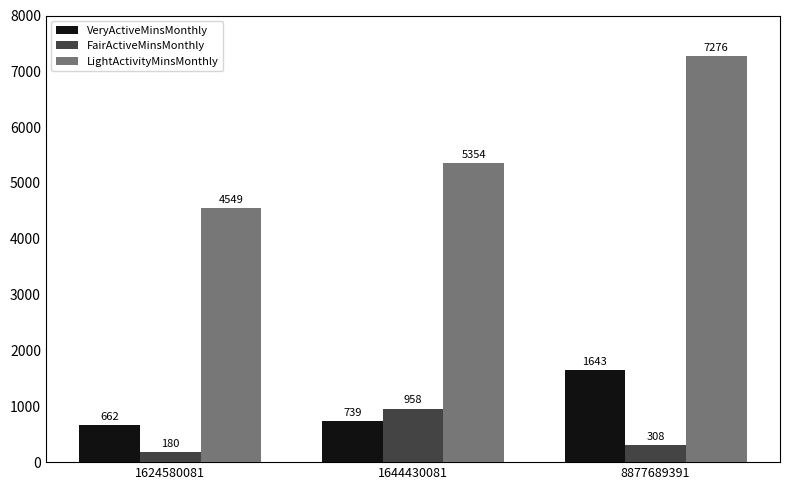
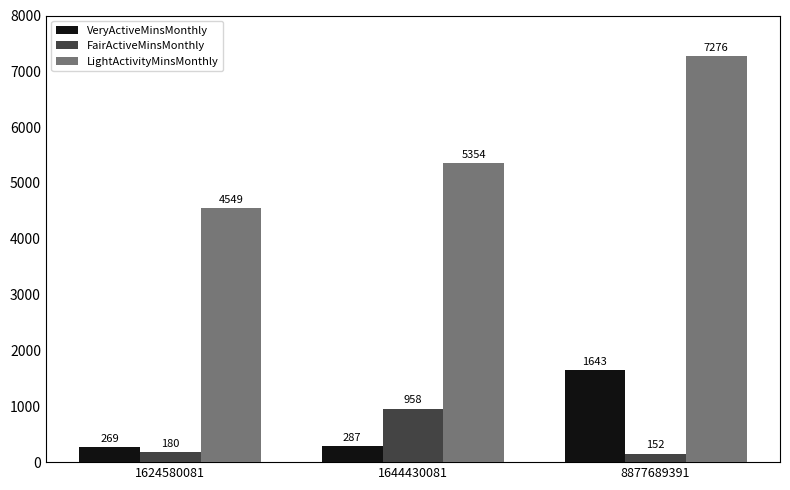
VeryActiveMinsMonthly, 1624580081: 662 -> 269
VeryActiveMinsMonthly, 1644430081: 739 -> 287
FairActiveMinsMonthly, 8877689391: 308 -> 152
